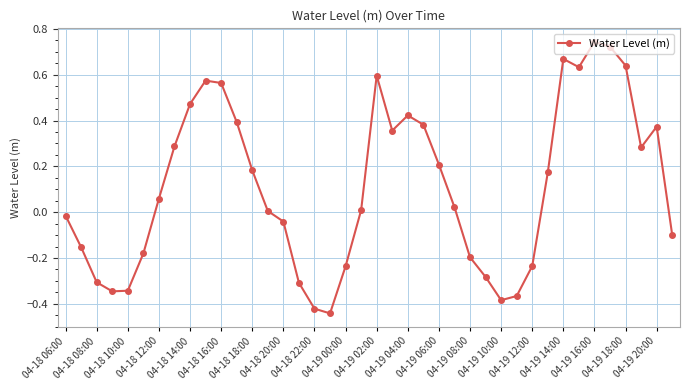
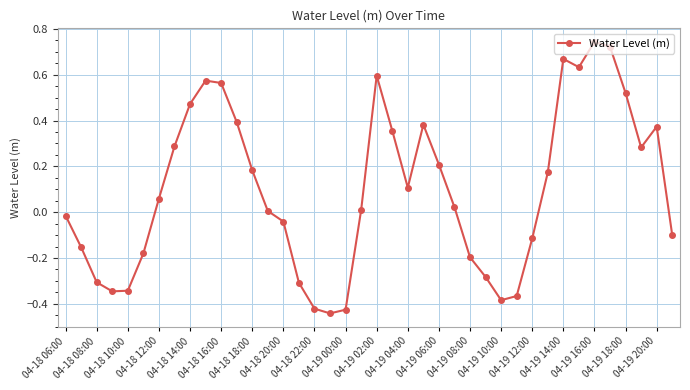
04-19 00:00: -0.24 -> -0.43
04-19 04:00: 0.42 -> 0.11
04-19 12:00: -0.24 -> -0.11
04-19 18:00: 0.64 -> 0.52
